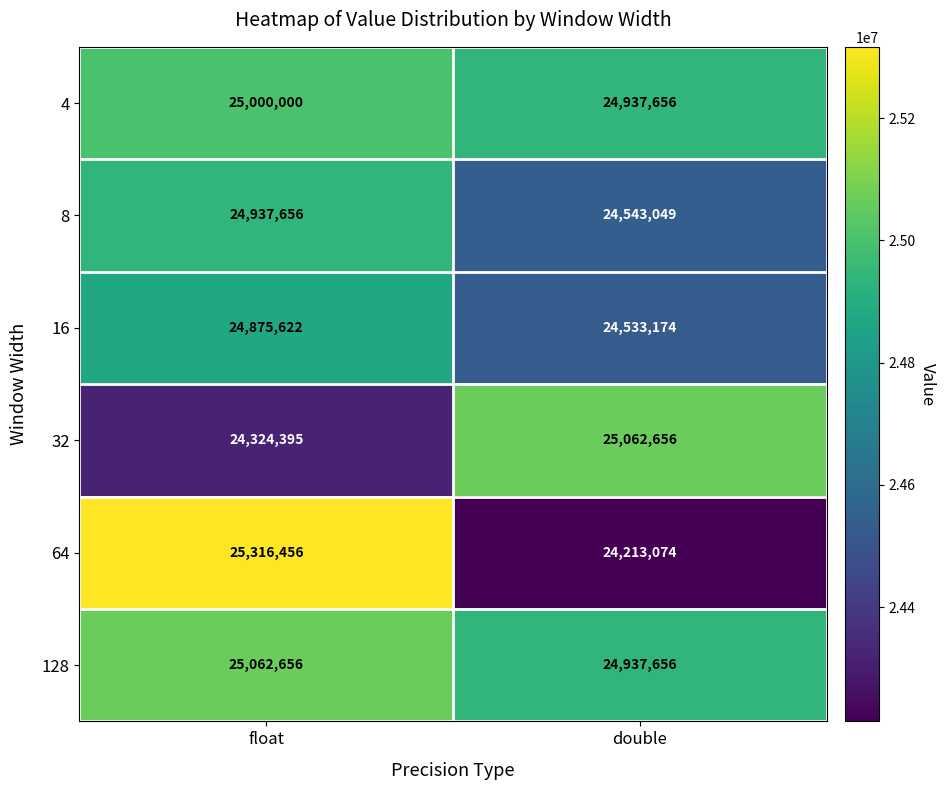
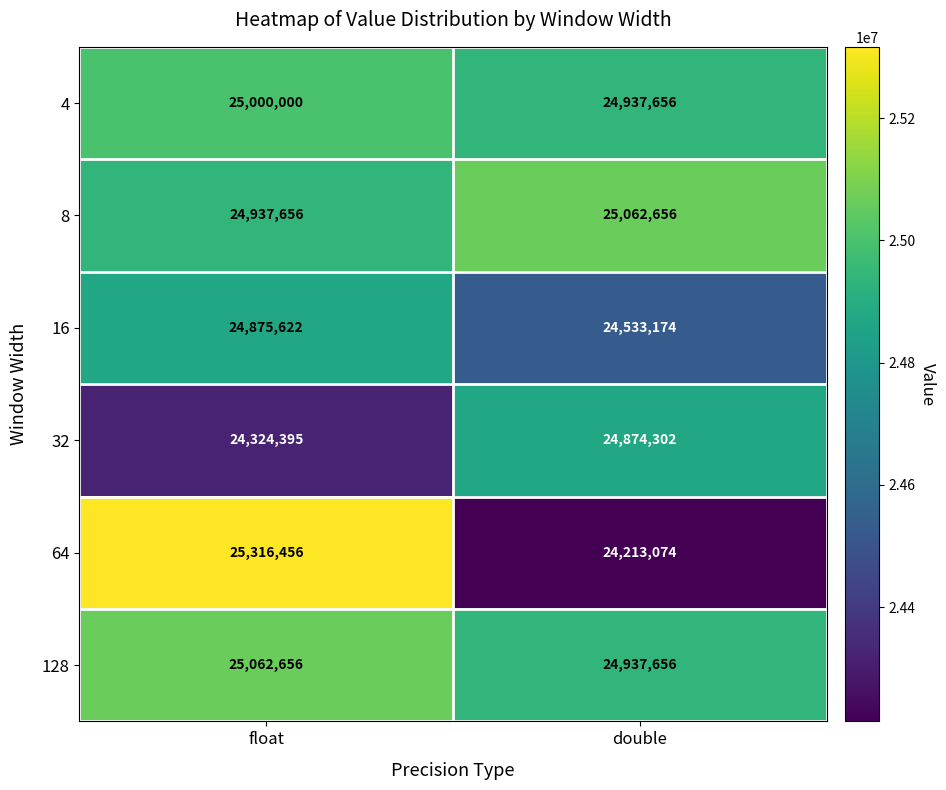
8, double: 24,543,049 -> 25,062,656
32, double: 25,062,656 -> 24,874,302
